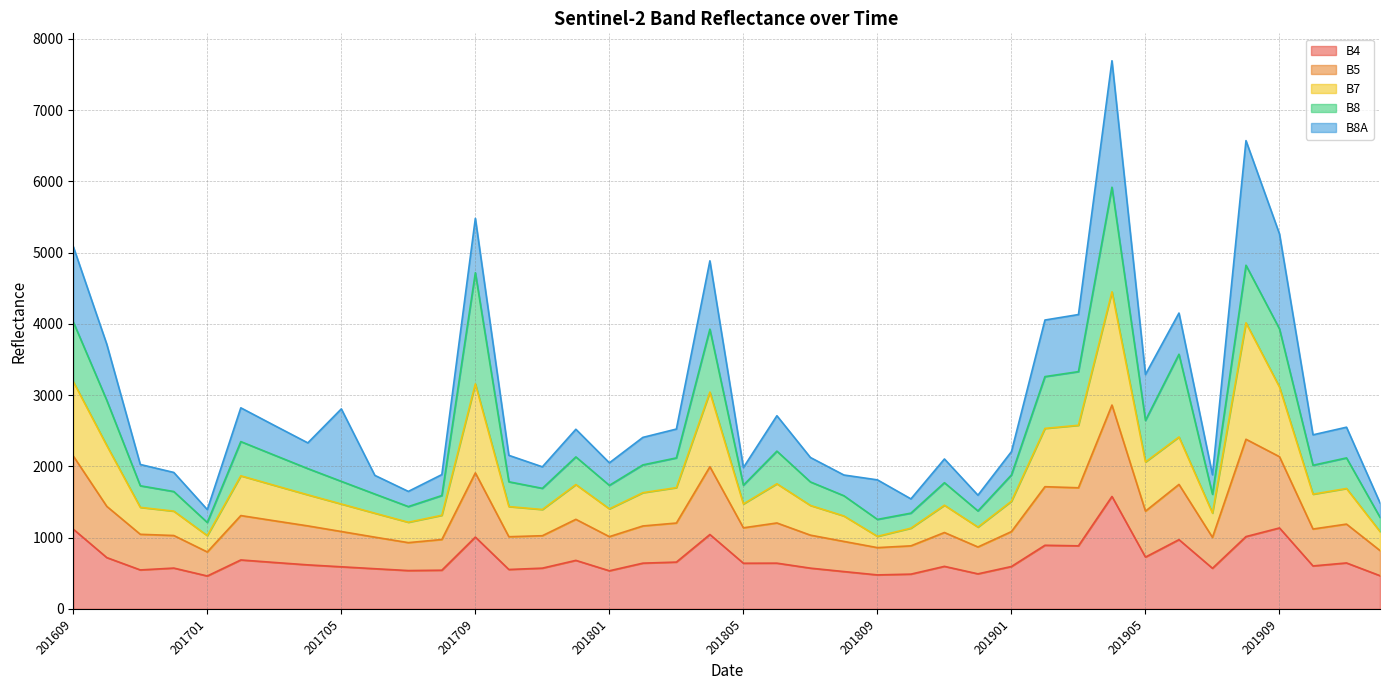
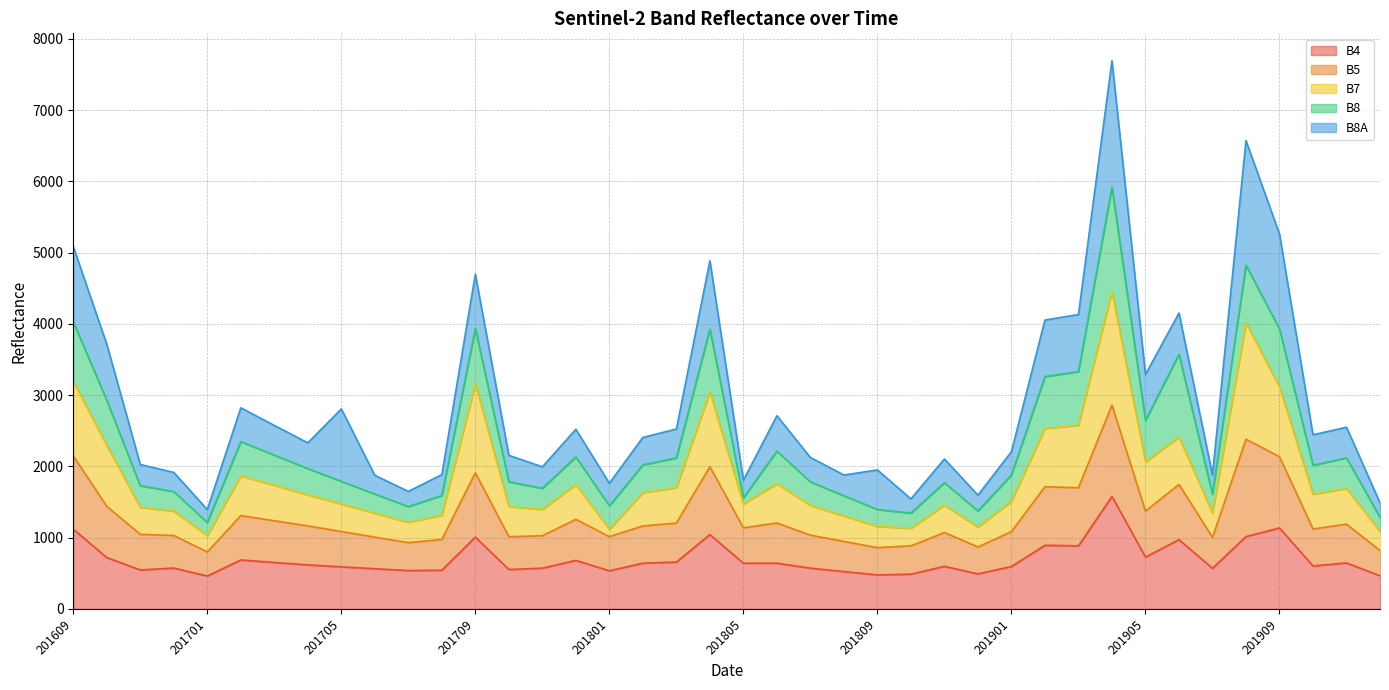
B8, 201709: 1600 -> 800
B7, 201801: 400 -> 100
B8, 201805: 300 -> 100
B7, 201809: 200 -> 300
